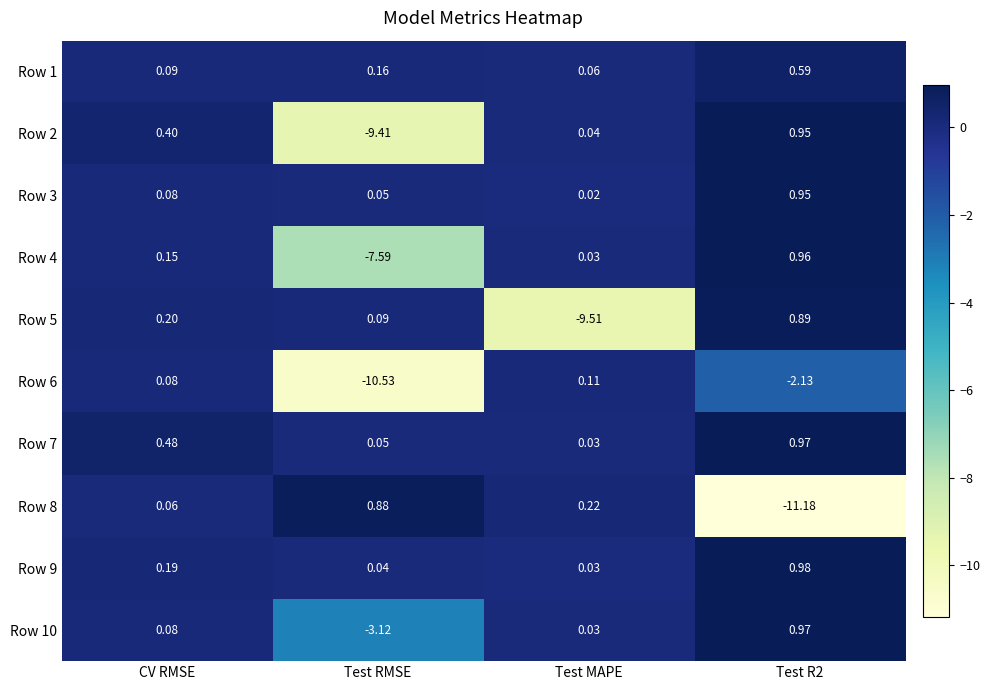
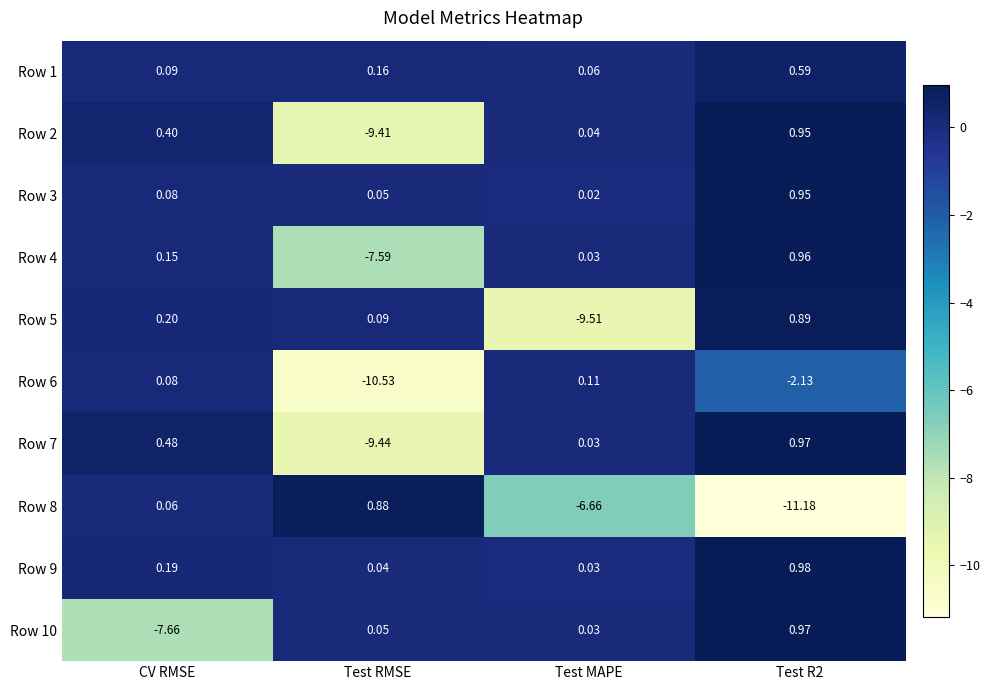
Row 7, Test RMSE: 0.05 -> -9.44
Row 8, Test MAPE: 0.22 -> -6.66
Row 10, CV RMSE: 0.08 -> -7.66
Row 10, Test RMSE: -3.12 -> 0.05
